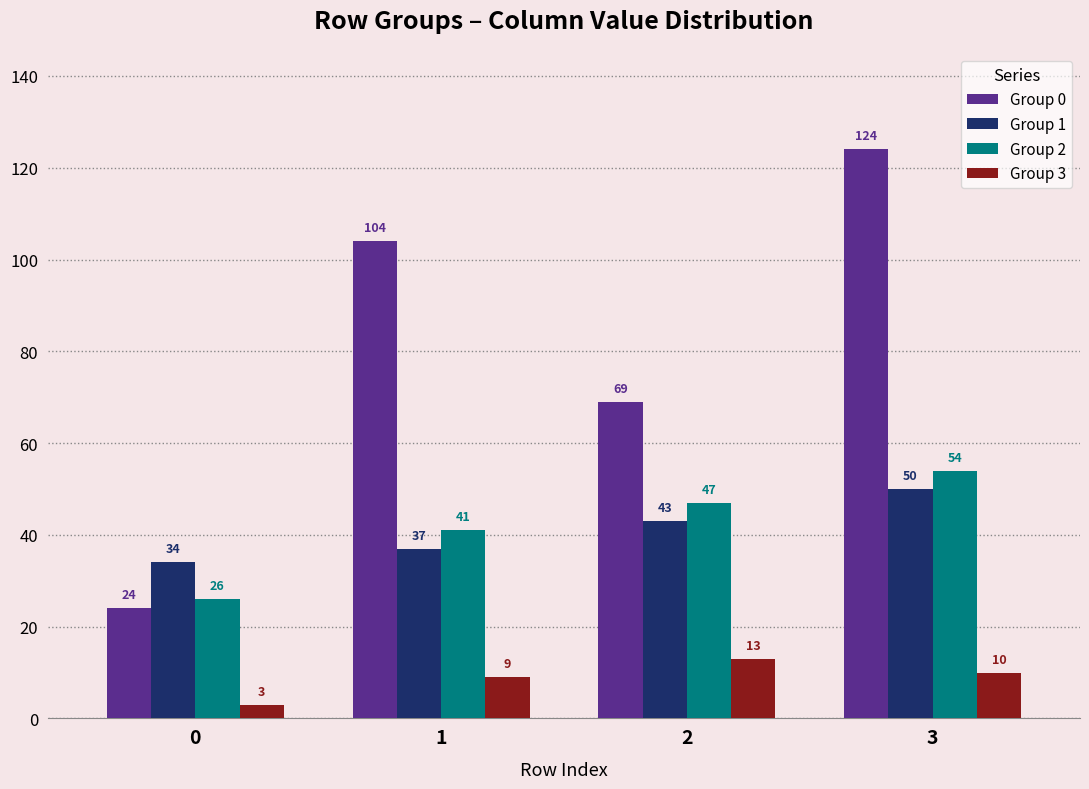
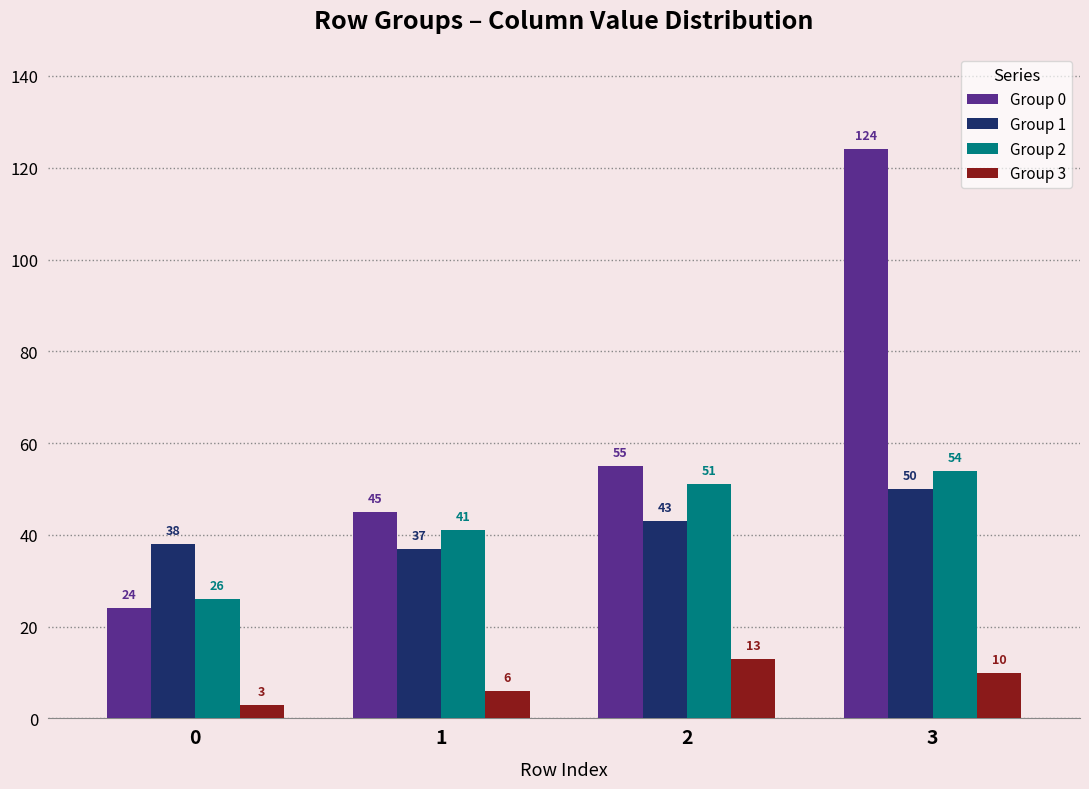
Group 1, 0: 34 -> 38
Group 0, 1: 104 -> 45
Group 3, 1: 9 -> 6
Group 0, 2: 69 -> 55
Group 2, 2: 47 -> 51
